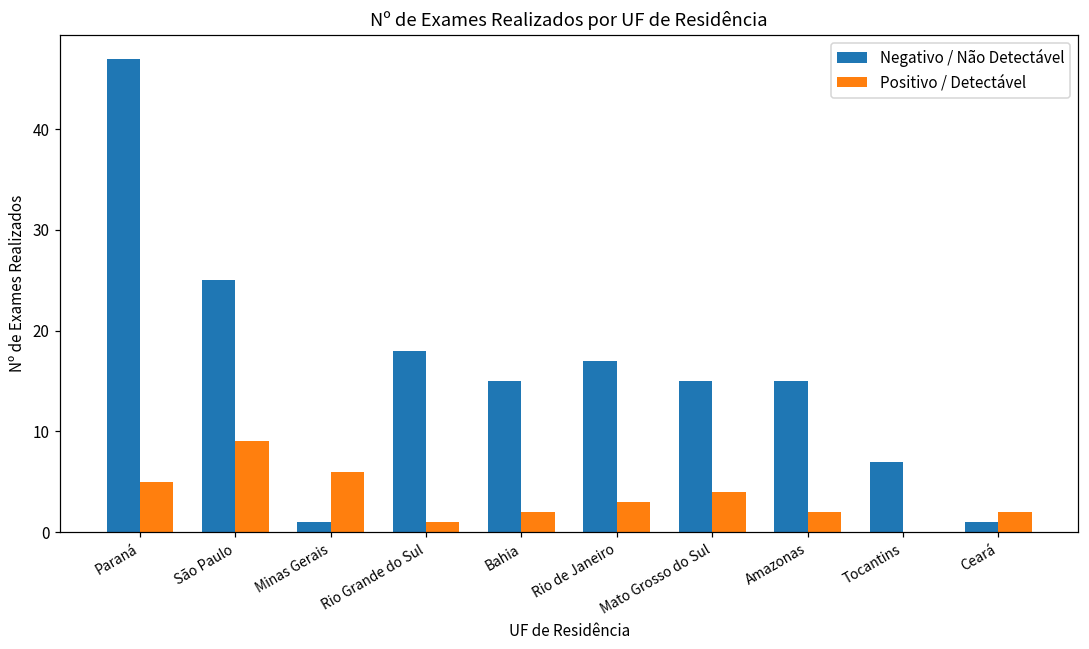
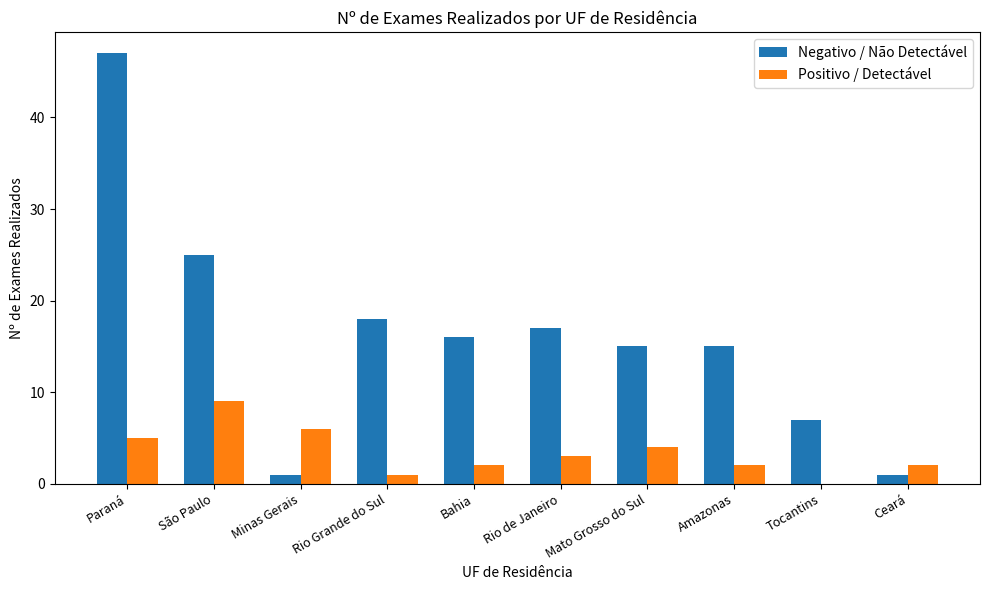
Negativo / Não Detectável, Bahia: 15 -> 16
